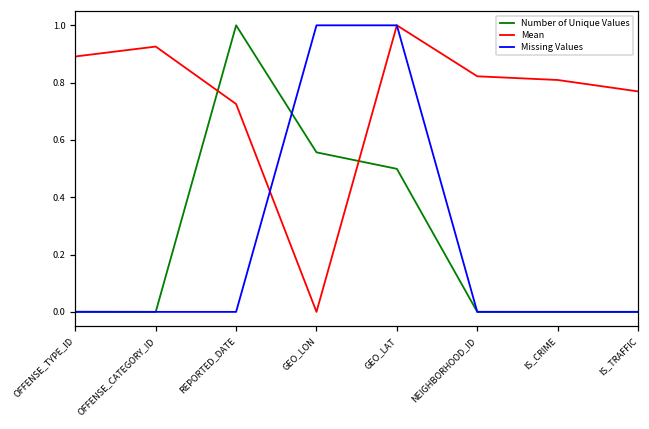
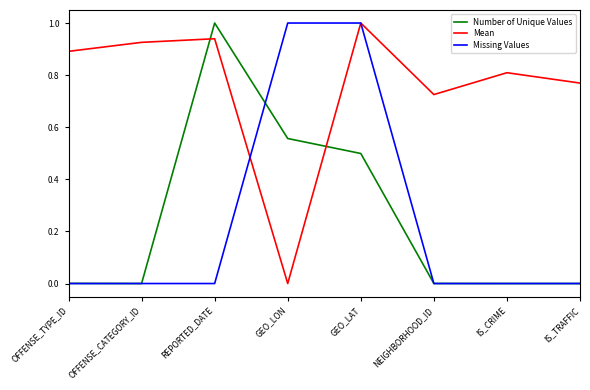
Mean, REPORTED_DATE: 0.73 -> 0.94
Mean, NEIGHBORHOOD_ID: 0.82 -> 0.73
